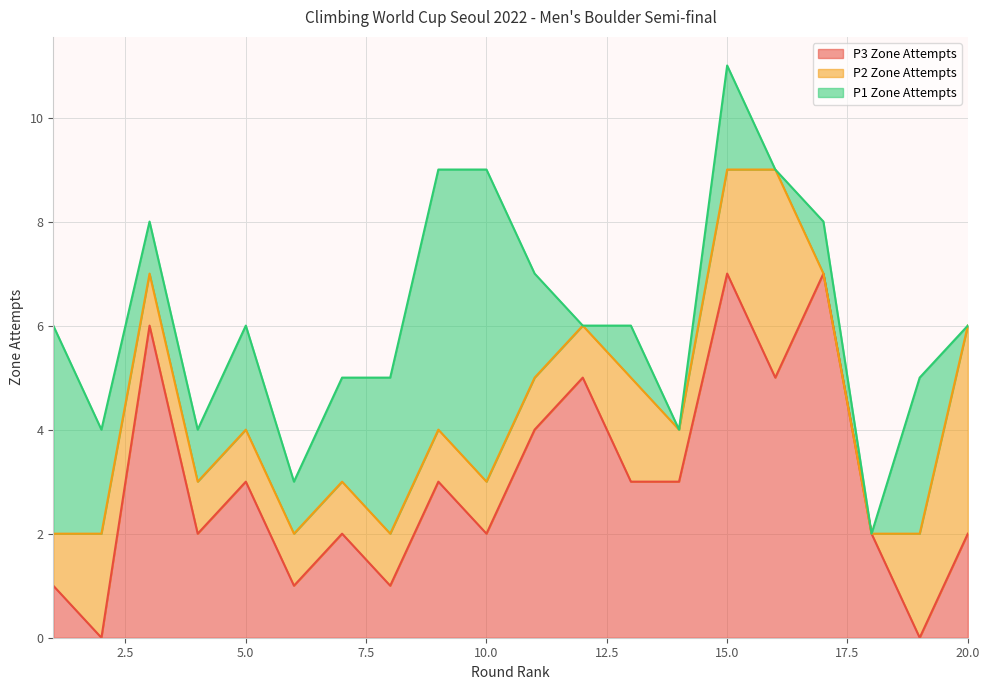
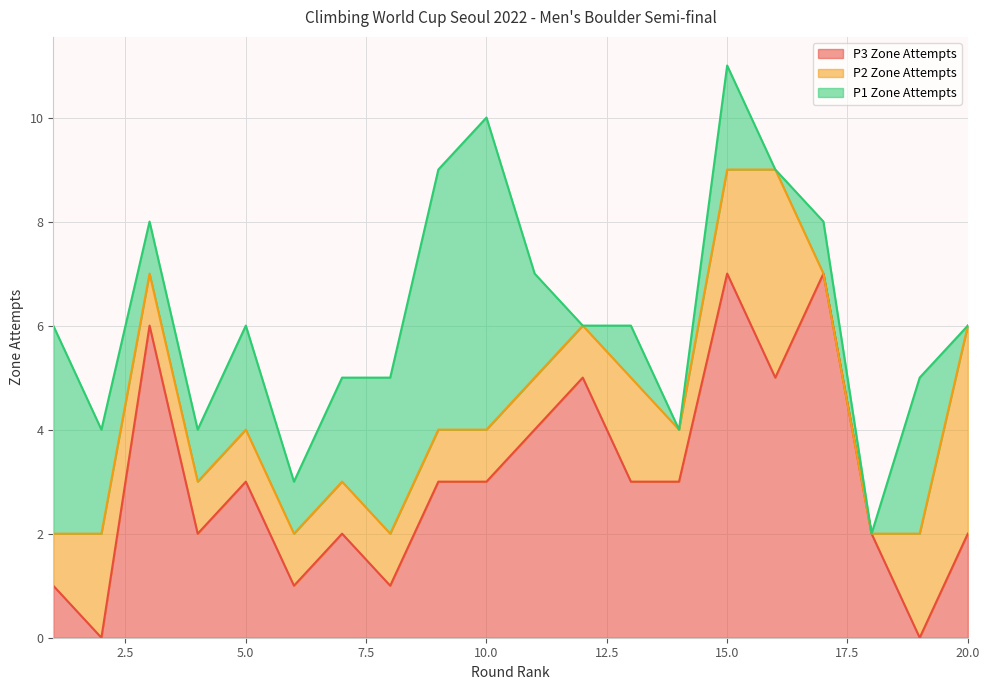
P3 Zone Attempts, 10.0: 2 -> 3
